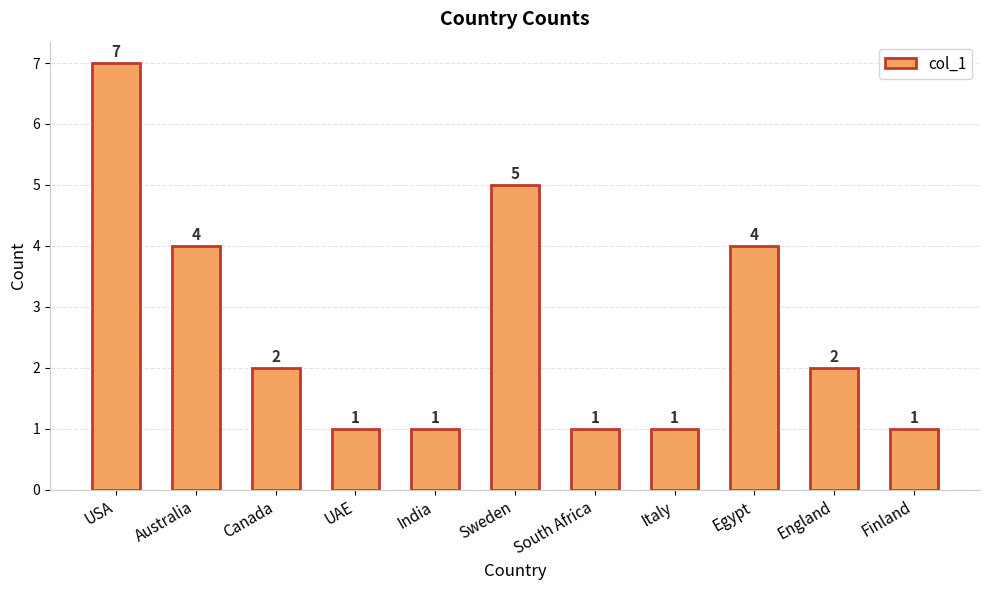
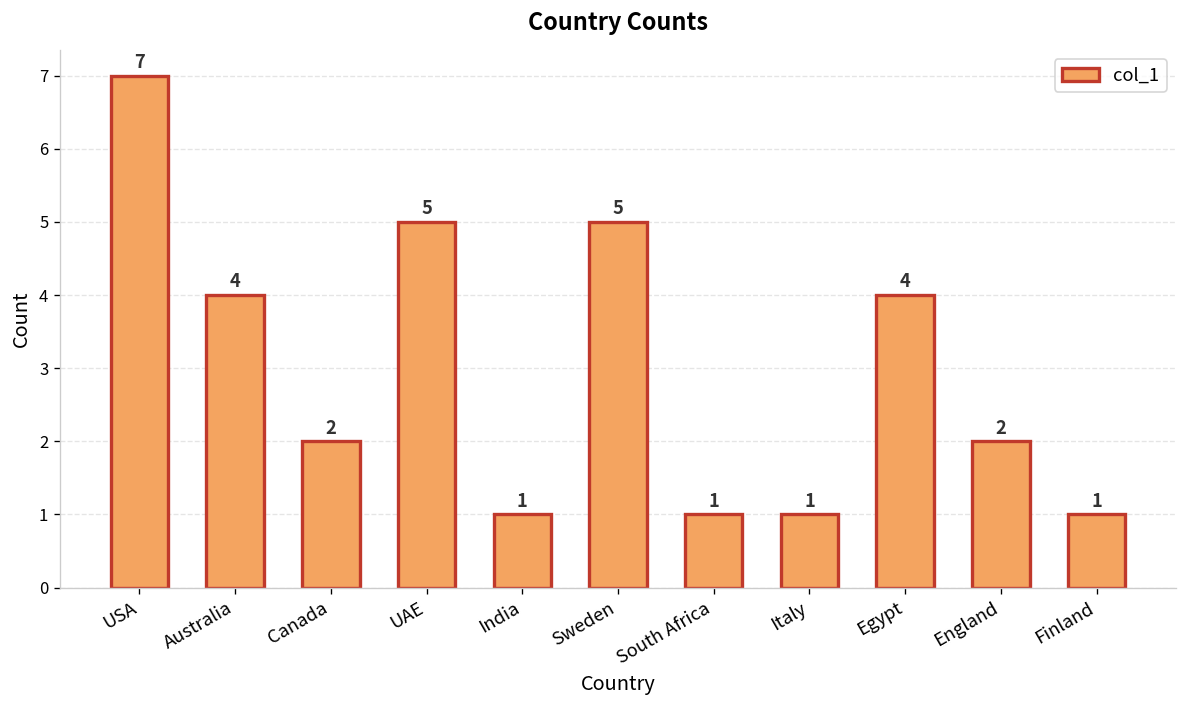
UAE: 1 -> 5
